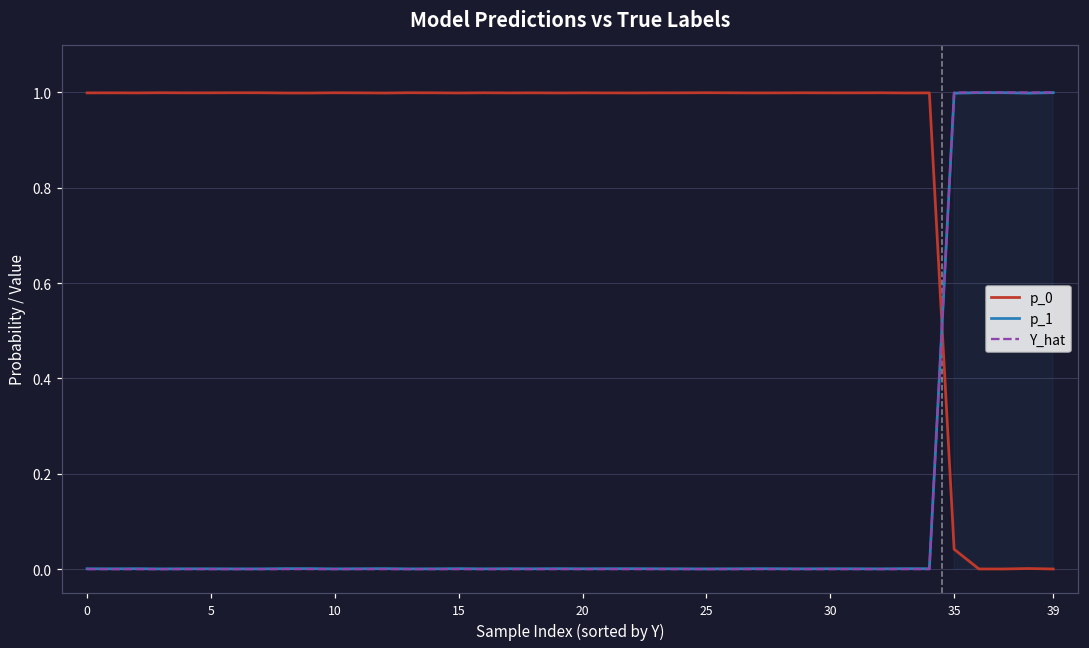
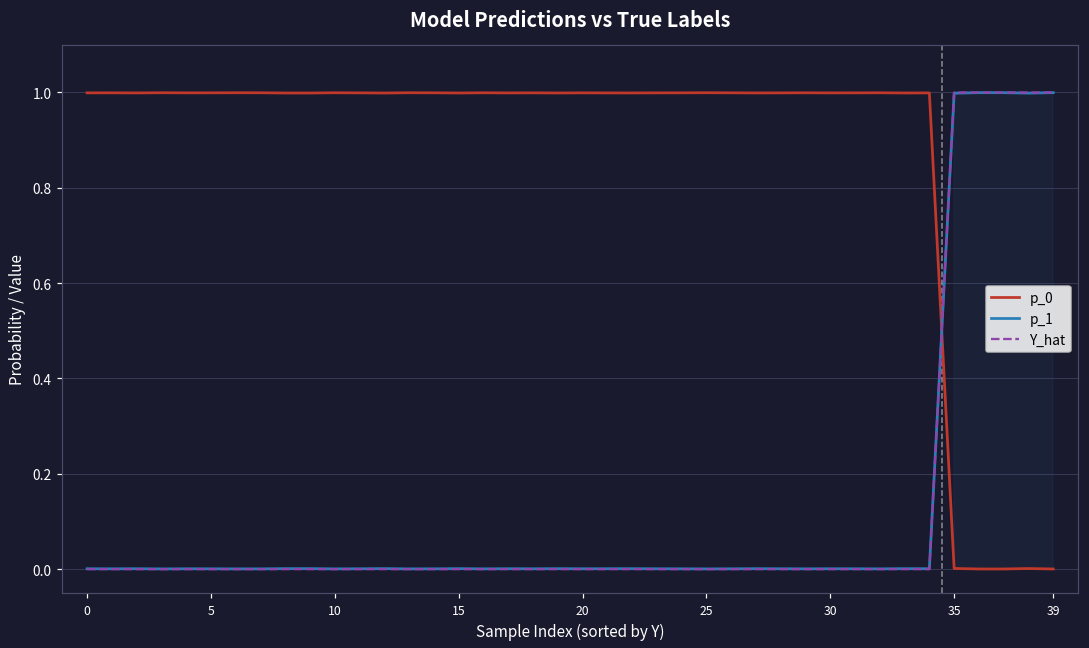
p_0, 35: 0.04 -> 0.00
